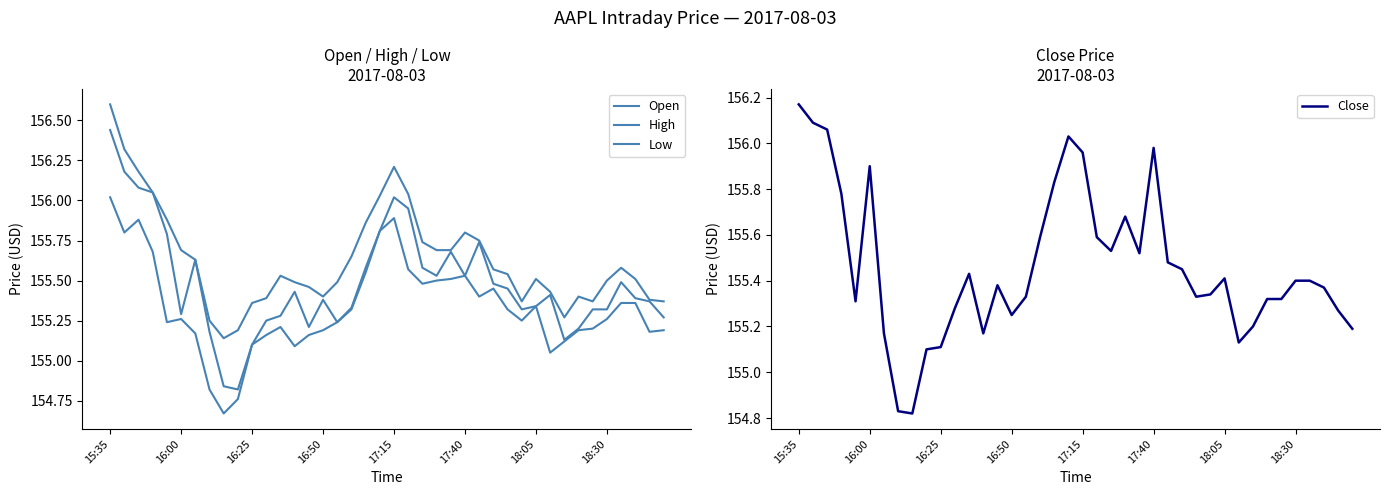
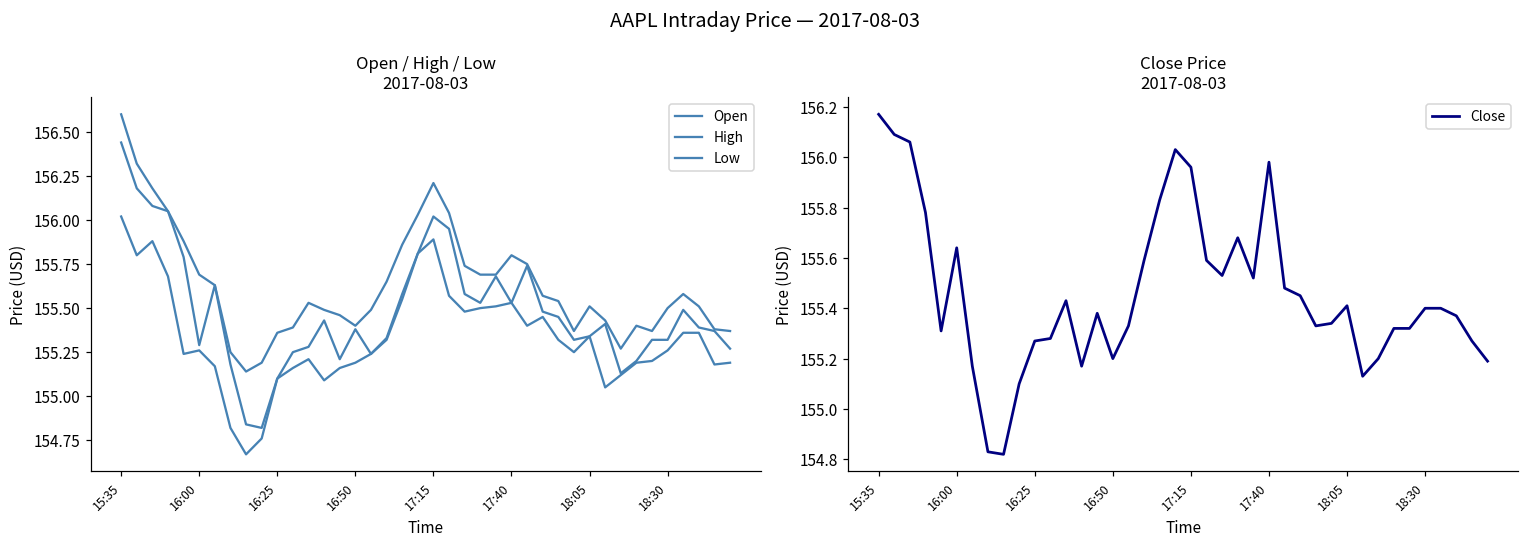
Close Price 2017-08-03, 16:00: 155.90 -> 155.64
Close Price 2017-08-03, 16:25: 155.11 -> 155.27
Close Price 2017-08-03, 16:50: 155.25 -> 155.20
